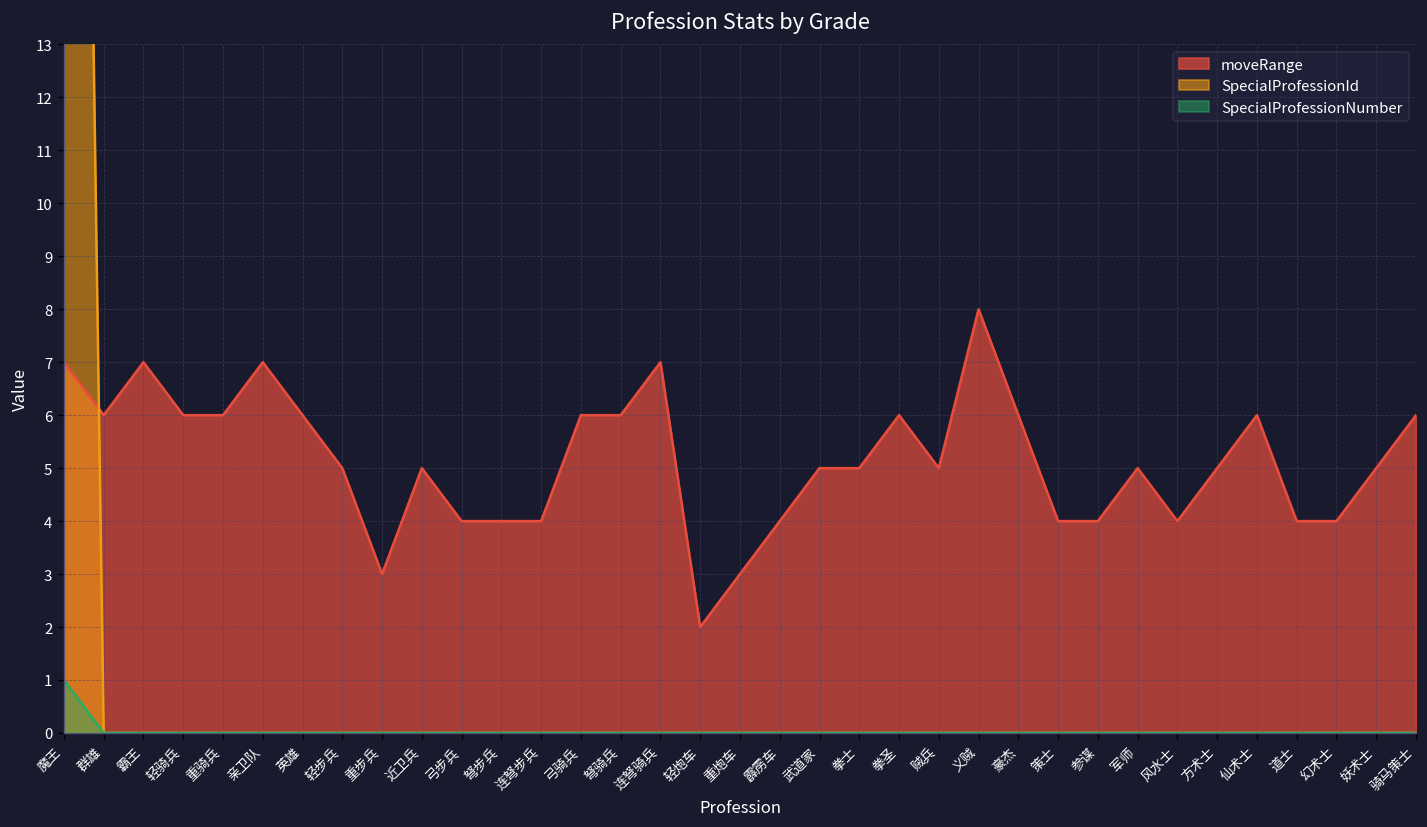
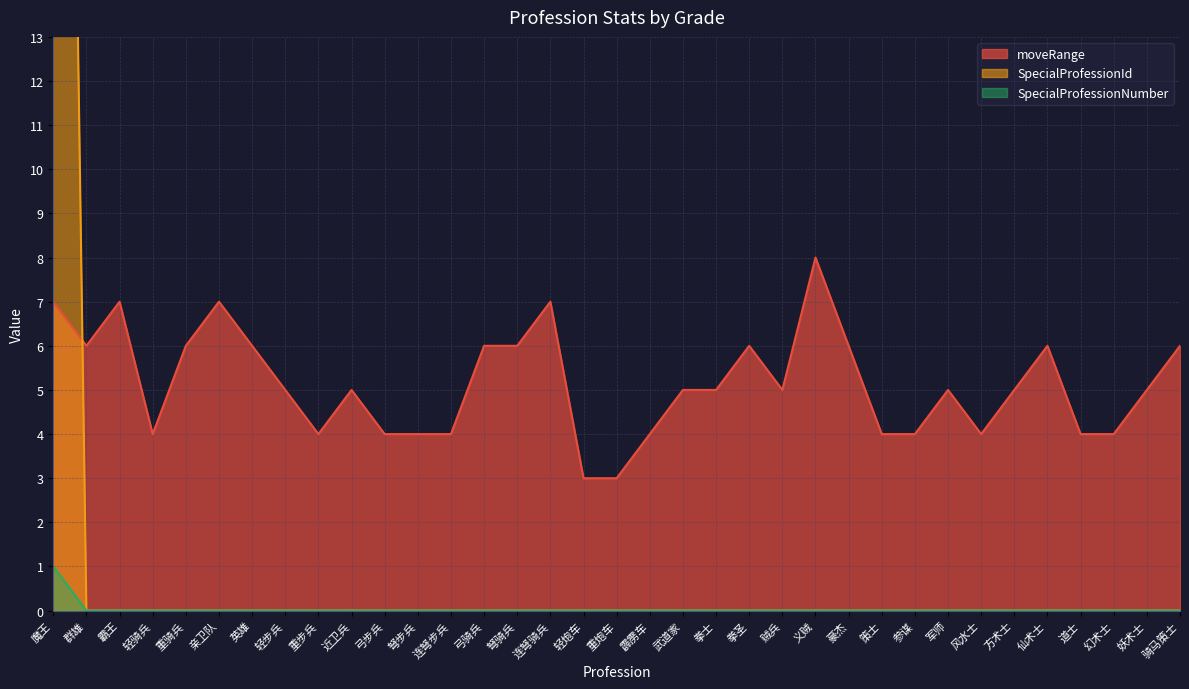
moveRange, 轻骑兵: 6 -> 4
moveRange, 重步兵: 3 -> 4
moveRange, 轻炮车: 2 -> 3
